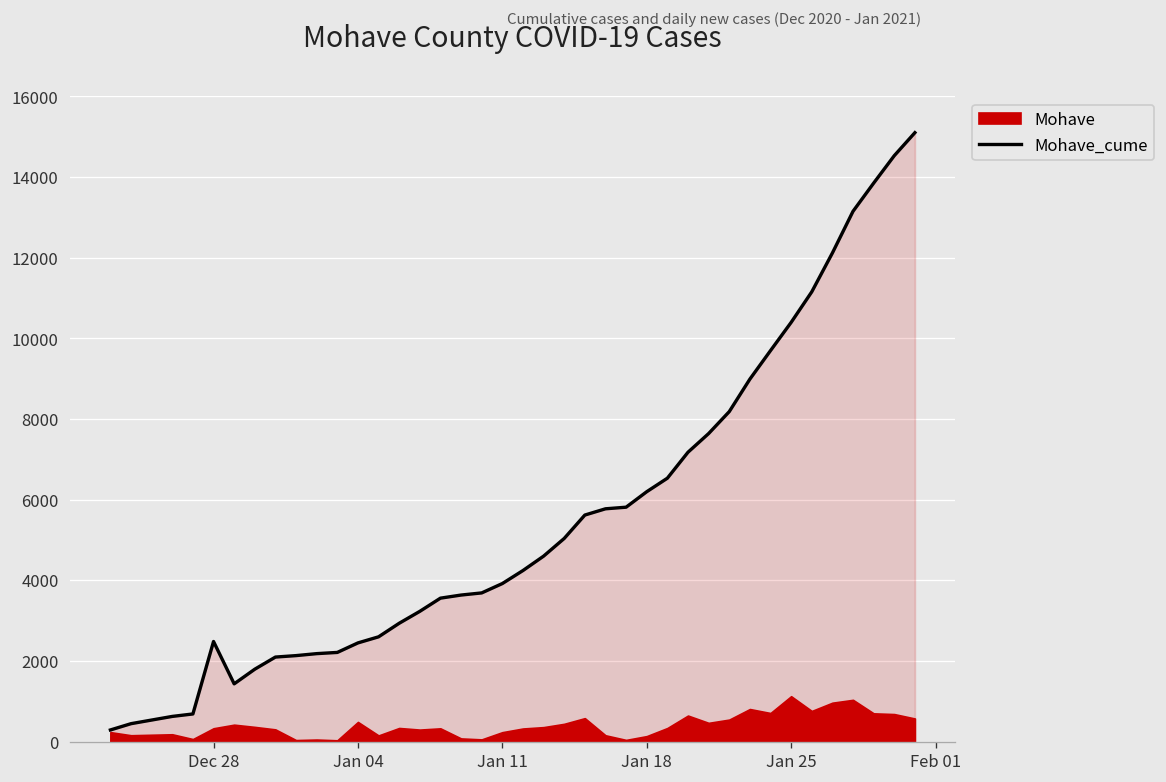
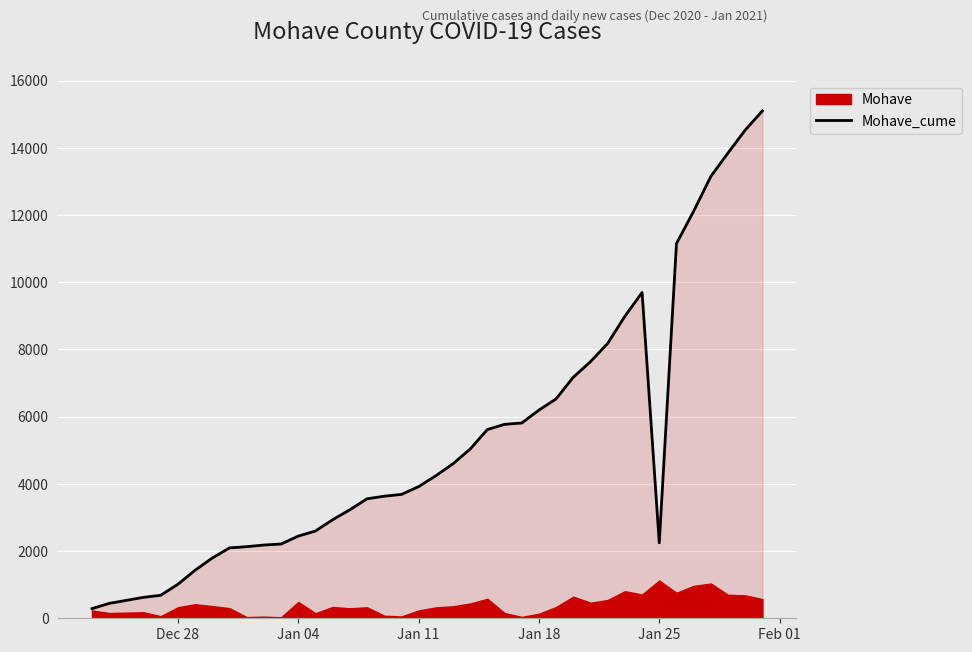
Mohave_cume, Dec 28: 2500 -> 1000
Mohave_cume, Jan 25: 10400 -> 2200
